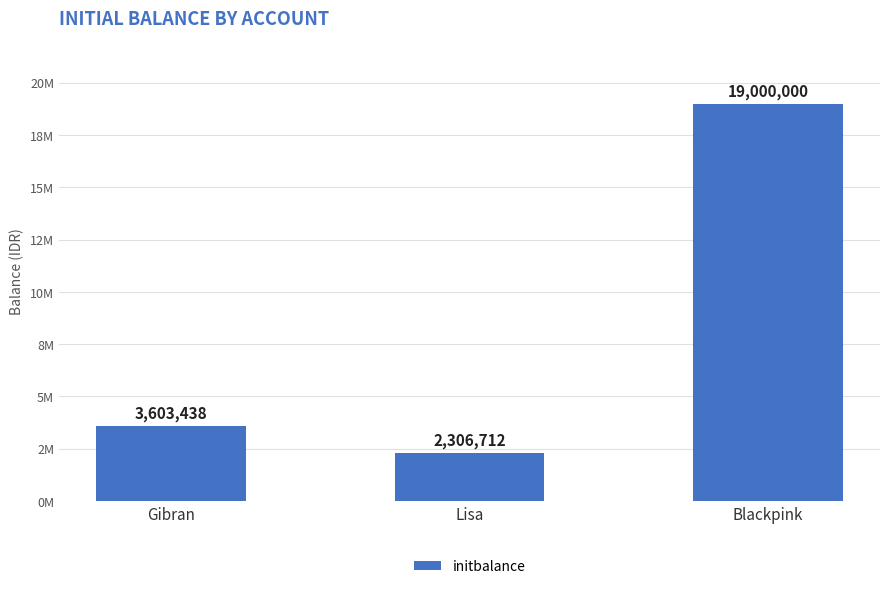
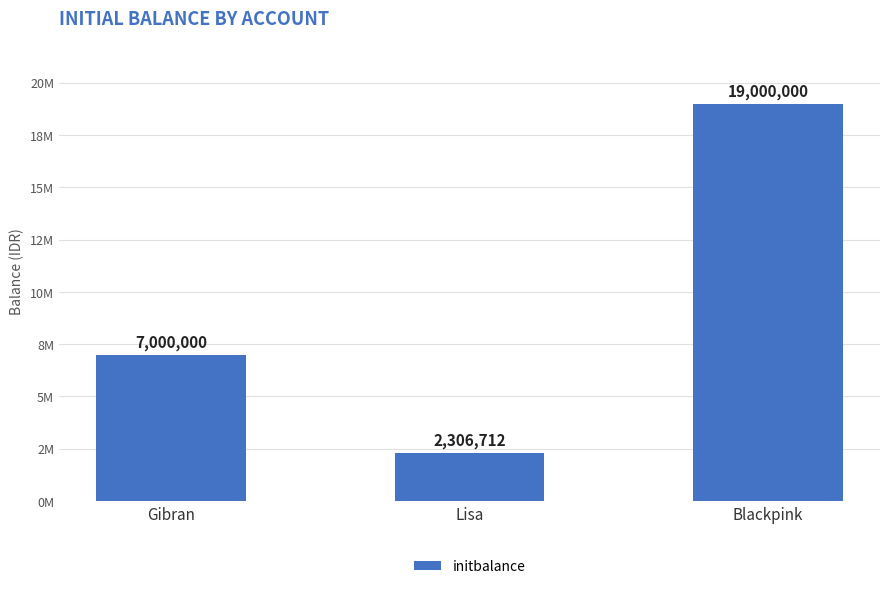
Gibran: 3,603,438 -> 7,000,000
